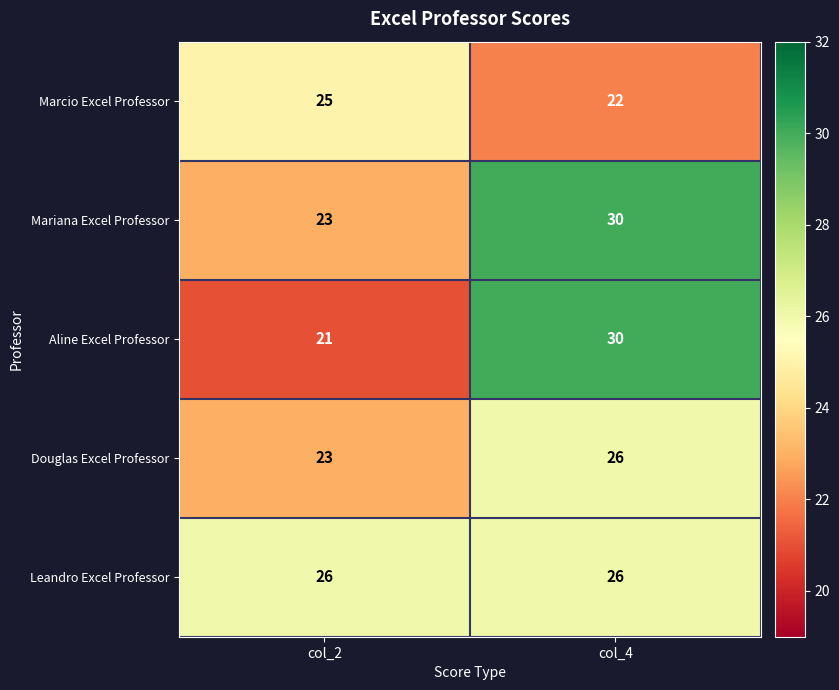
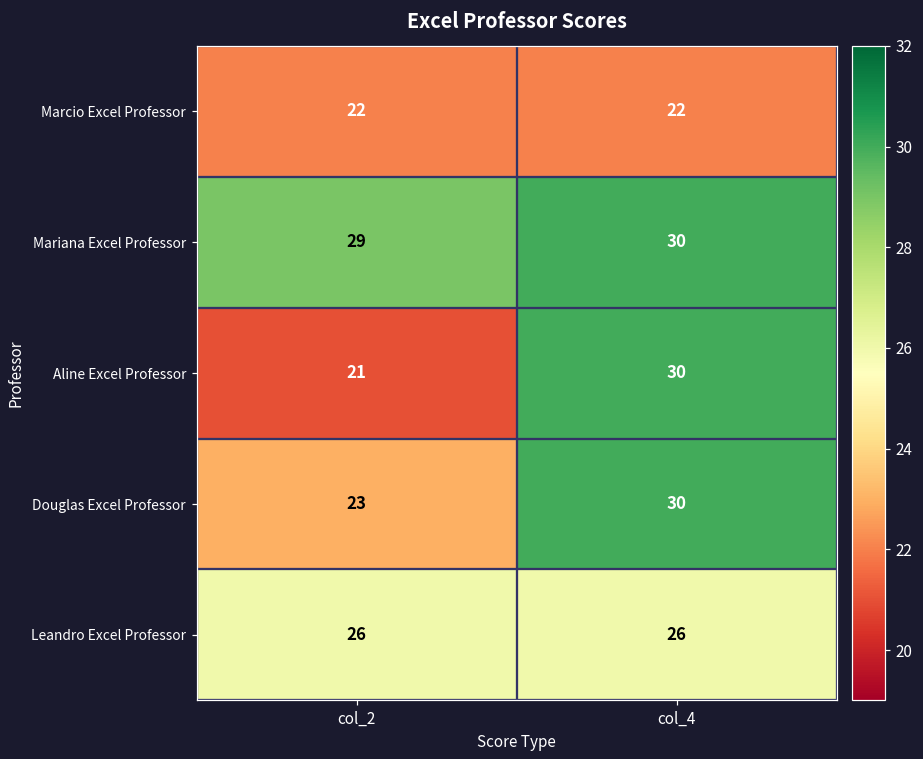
Marcio Excel Professor, col_2: 25 -> 22
Mariana Excel Professor, col_2: 23 -> 29
Douglas Excel Professor, col_4: 26 -> 30
